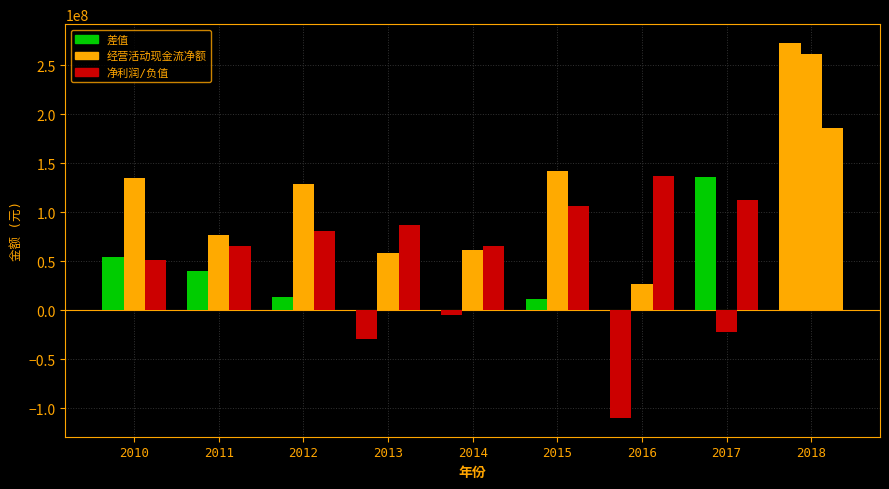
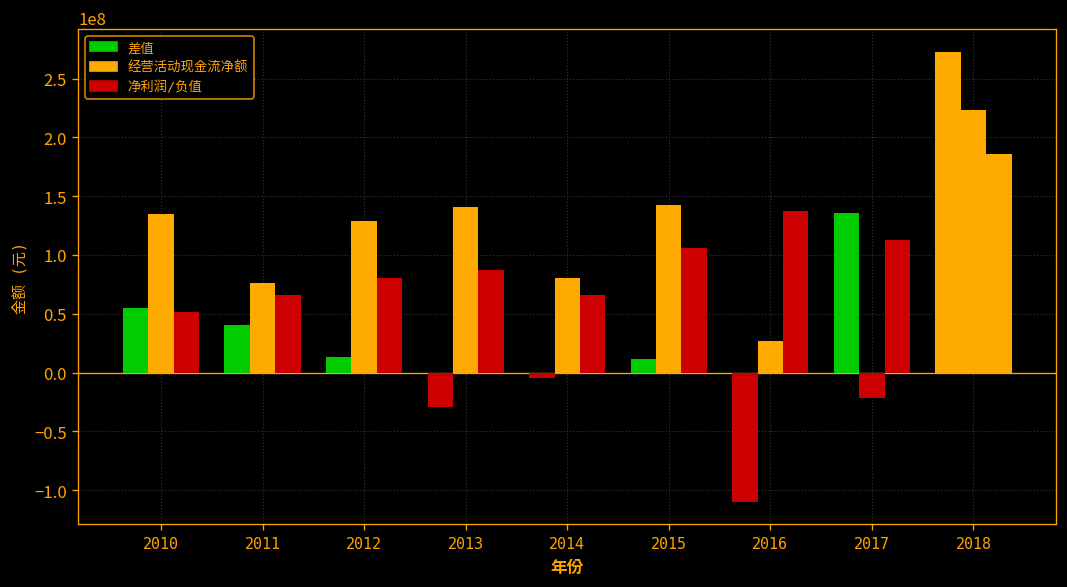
经营活动现金流净额, 2013: 60000000 -> 140000000
经营活动现金流净额, 2014: 60000000 -> 80000000
经营活动现金流净额, 2018: 260000000 -> 220000000
